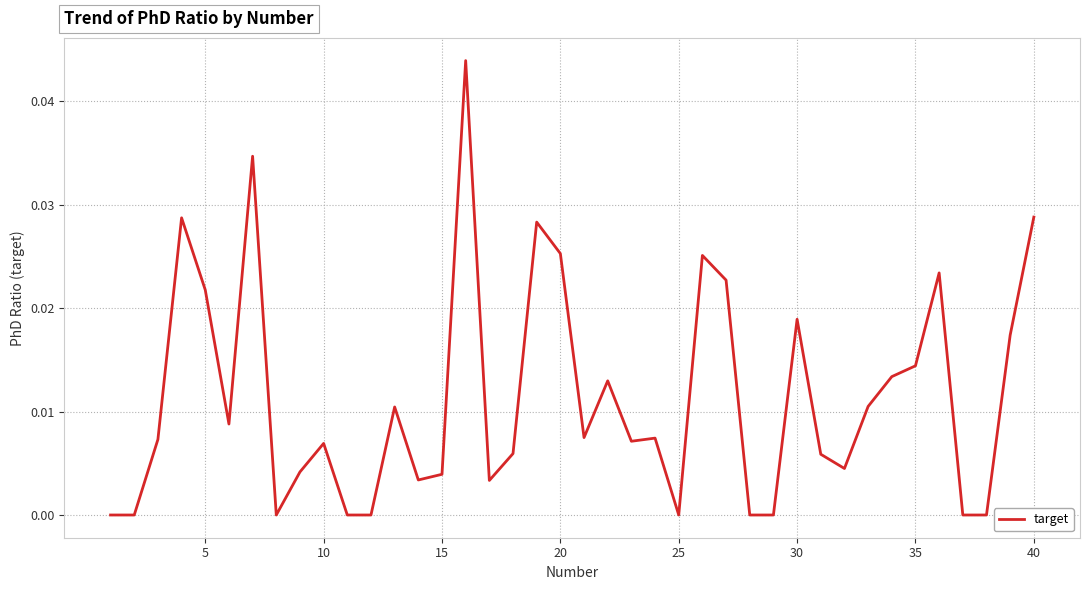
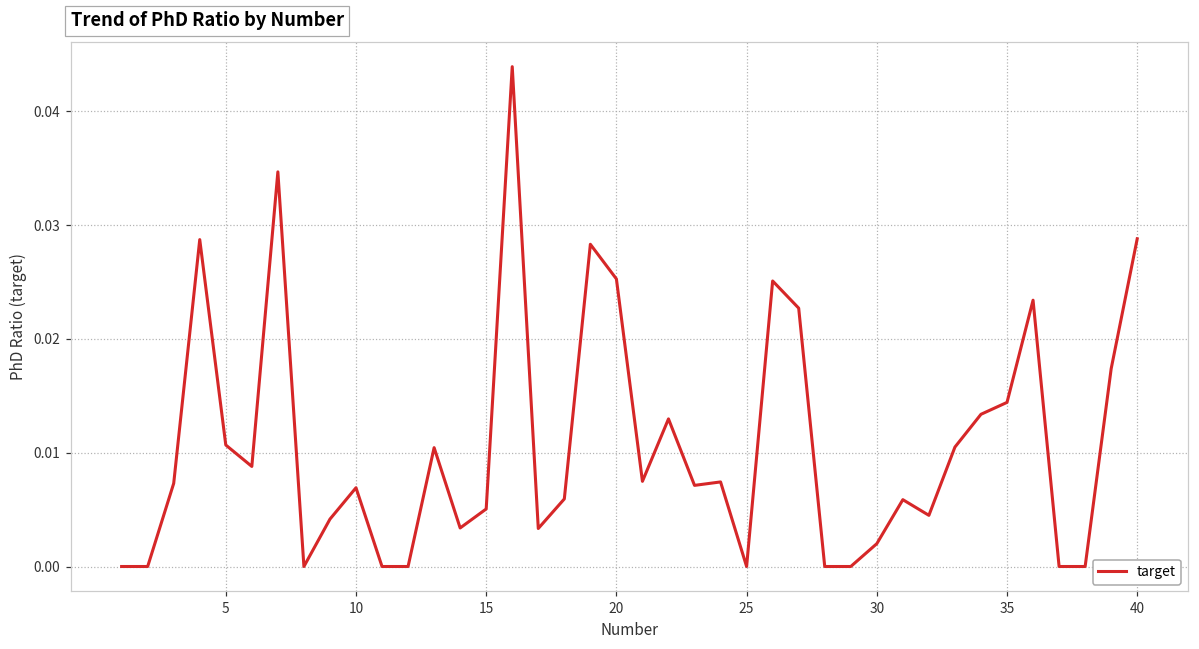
5: 0.0218 -> 0.0107
15: 0.0039 -> 0.0051
30: 0.0189 -> 0.0020
